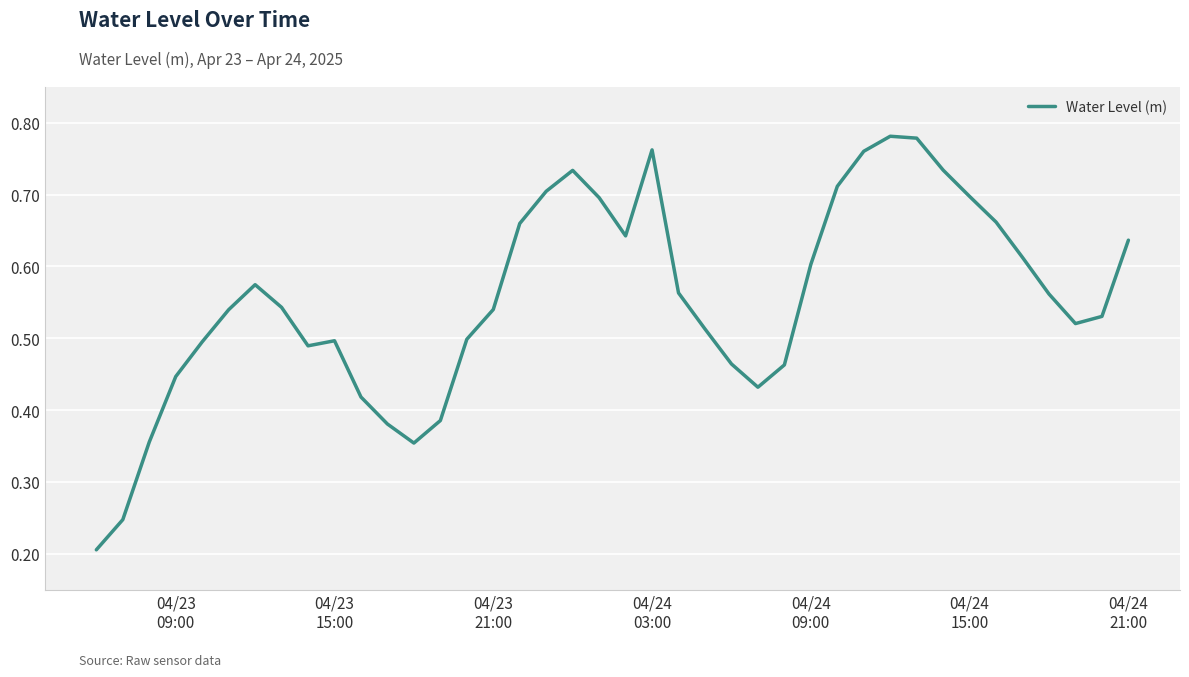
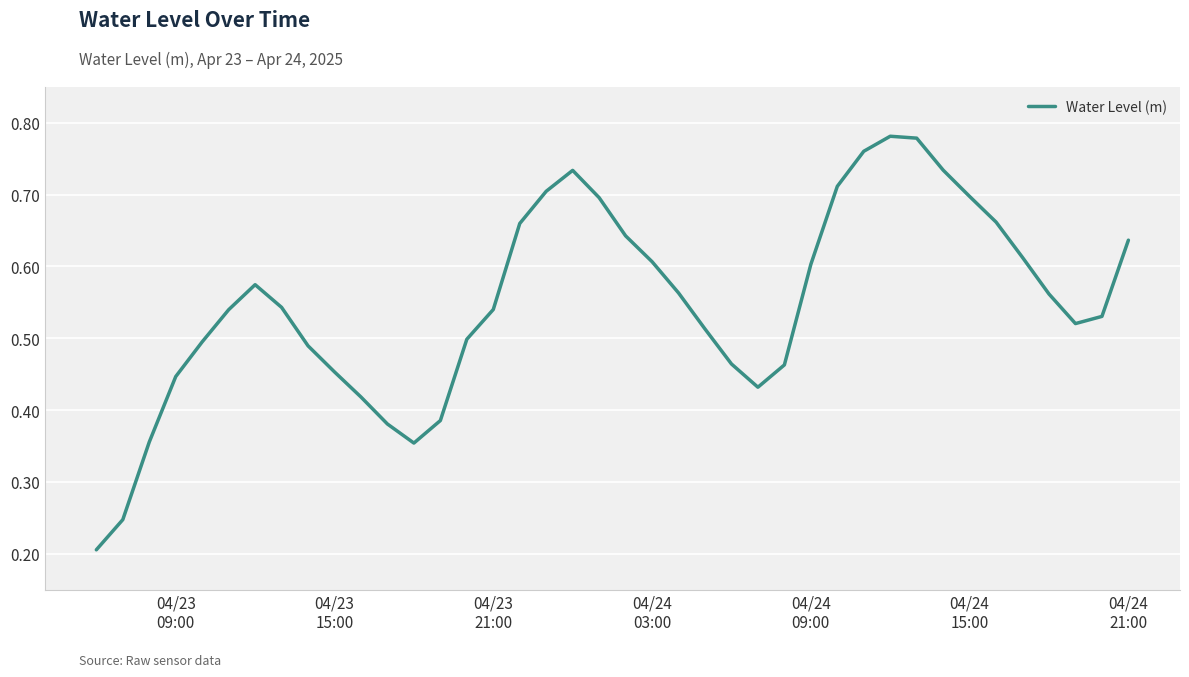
04/23 15:00: 0.50 -> 0.45
04/24 03:00: 0.76 -> 0.61
